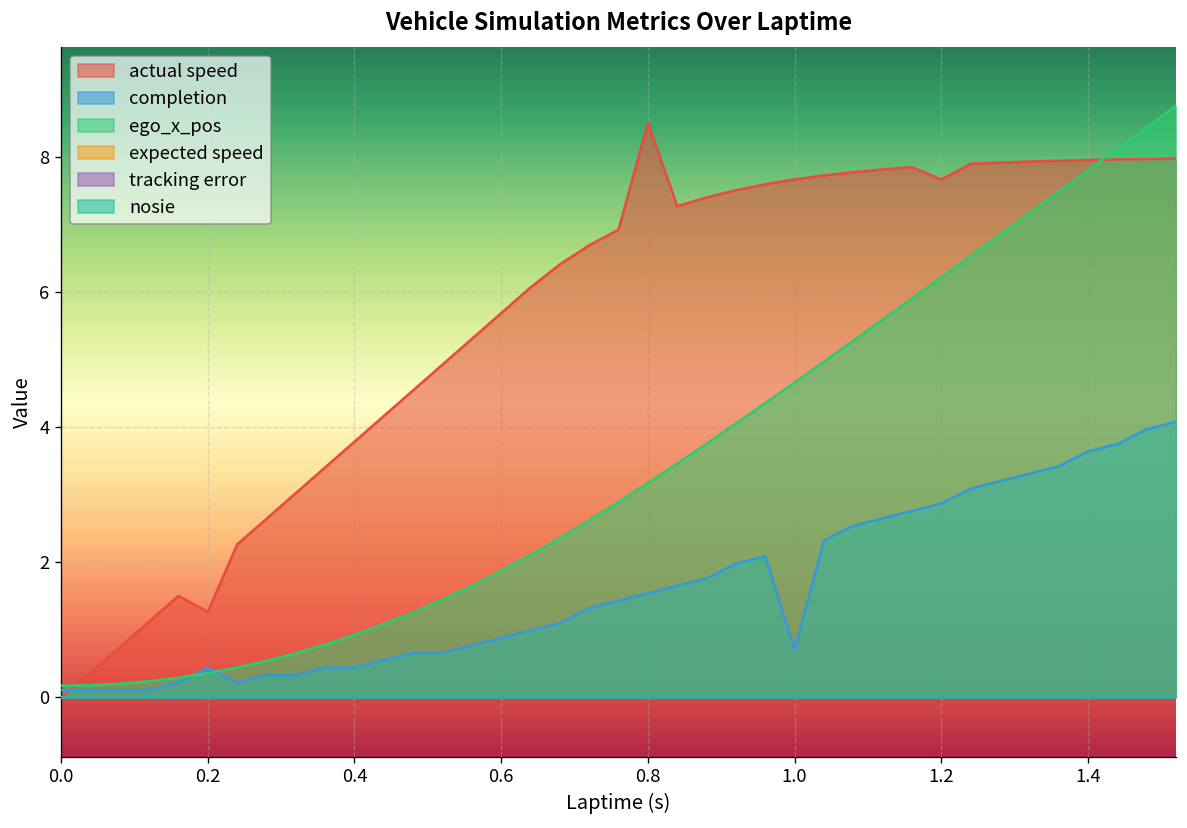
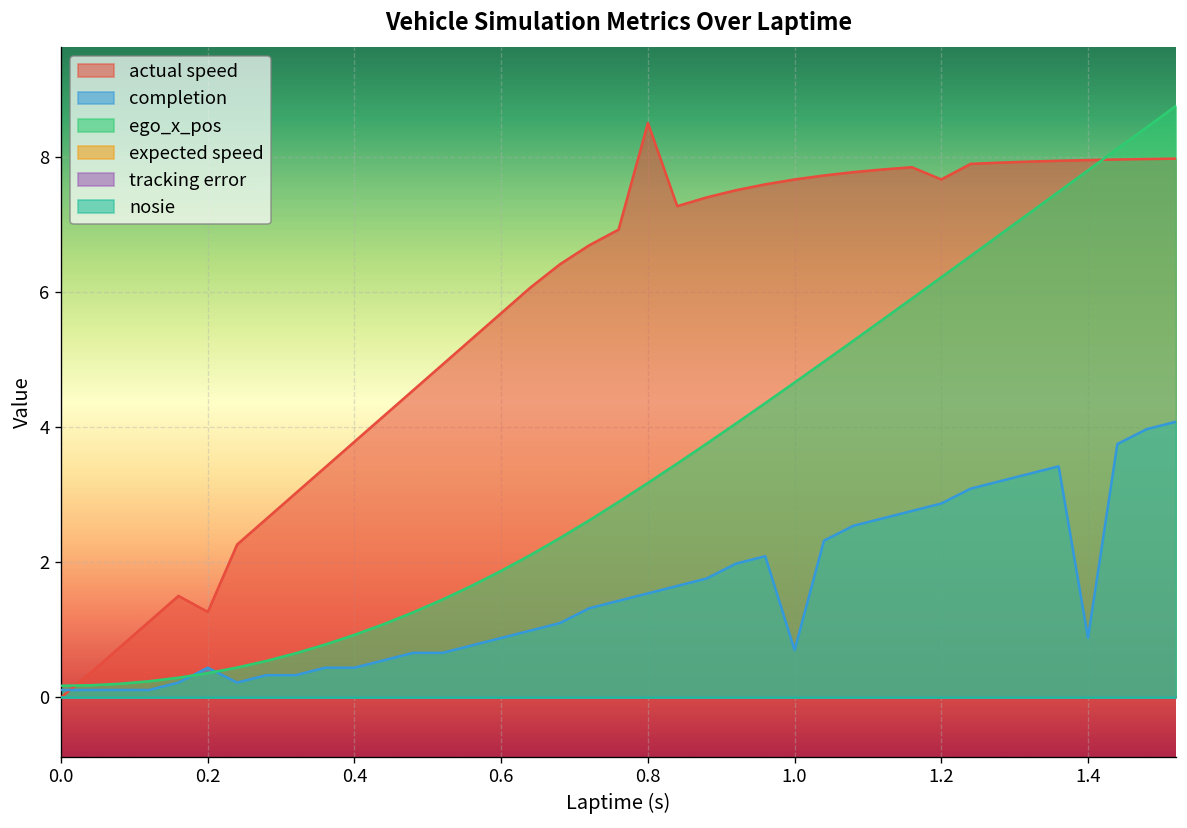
completion, 1.4: 3.6 -> 0.9
